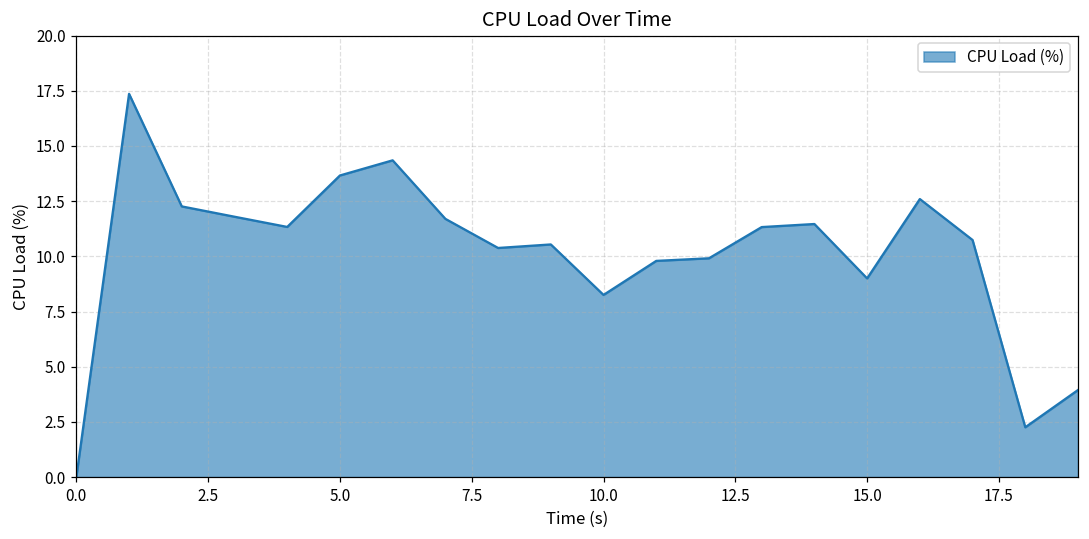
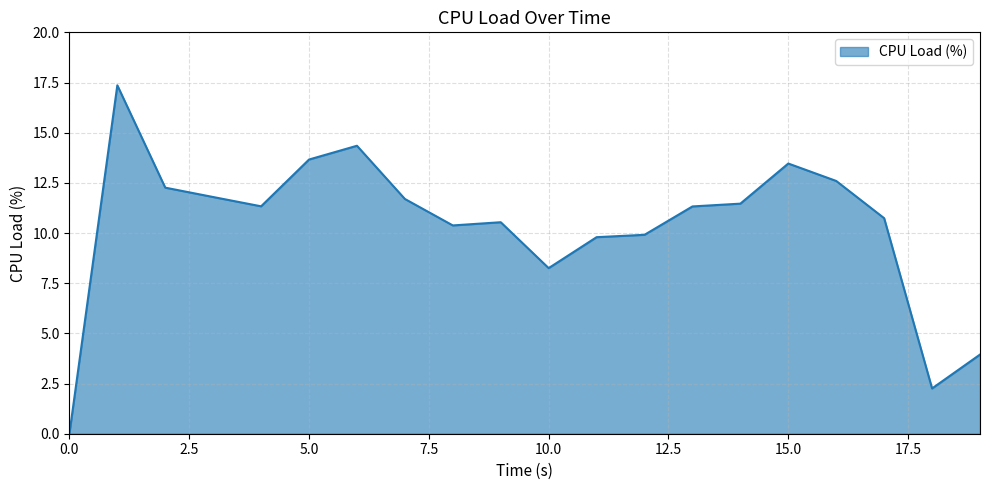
15.0: 9.0 -> 13.5
